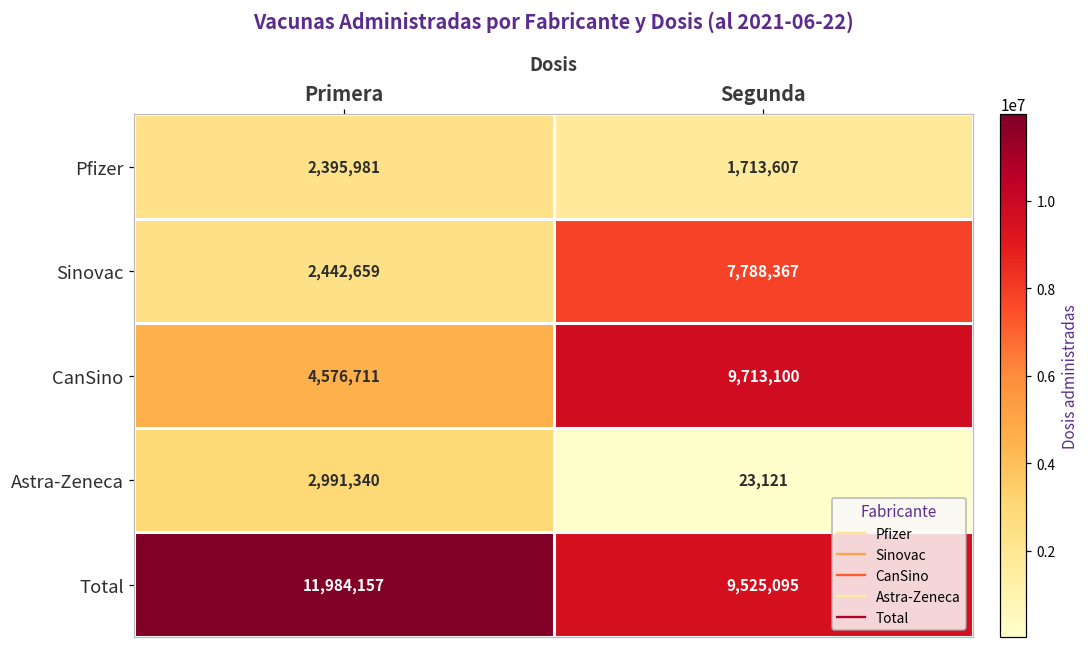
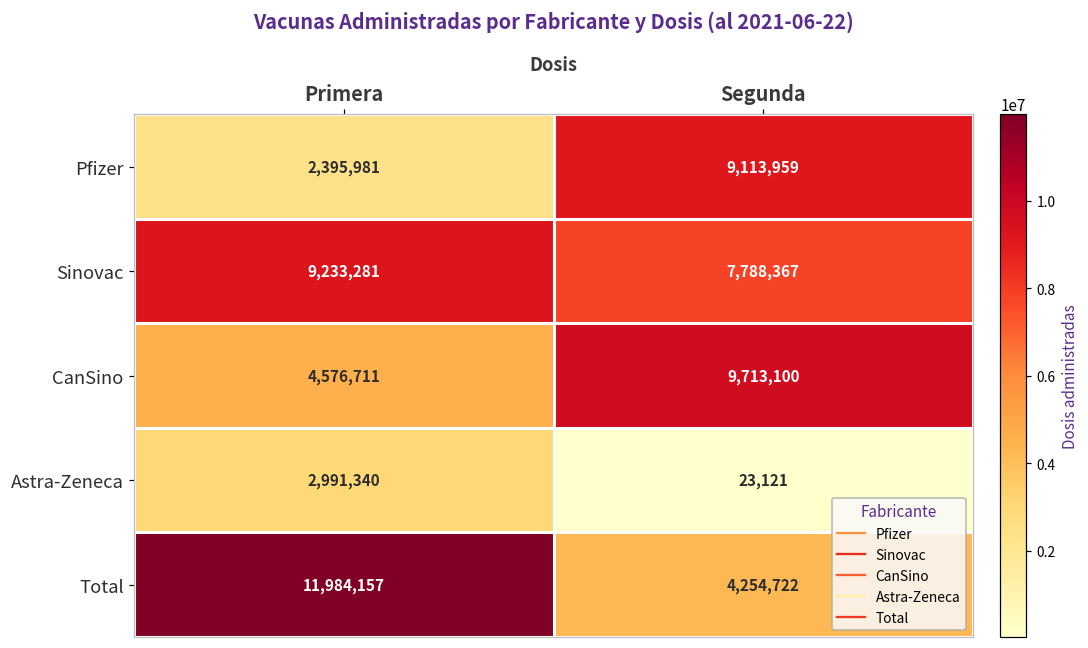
Pfizer, Segunda: 1,713,607 -> 9,113,959
Sinovac, Primera: 2,442,659 -> 9,233,281
Total, Segunda: 9,525,095 -> 4,254,722
